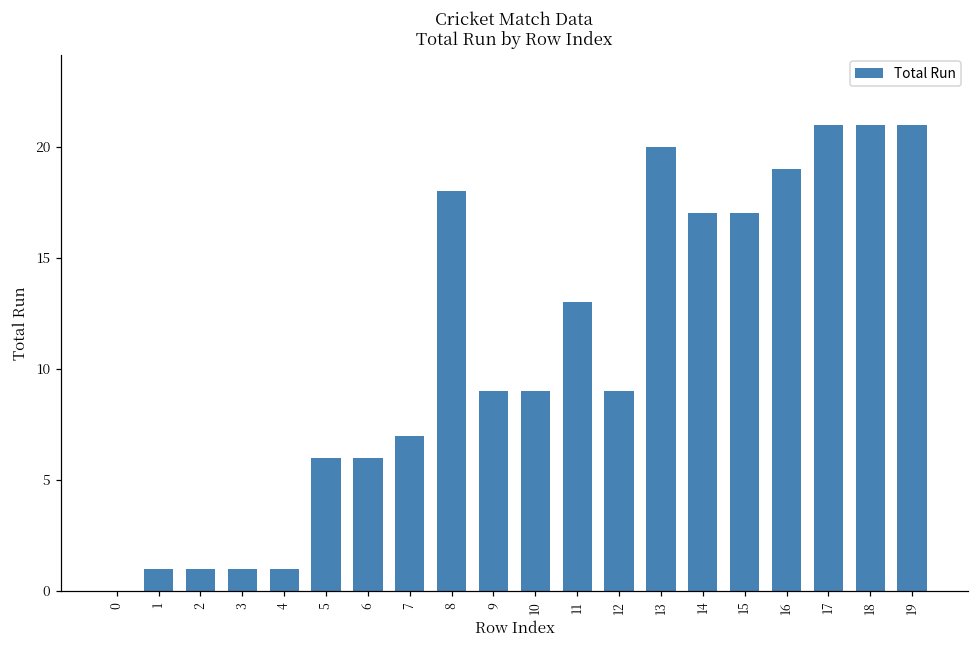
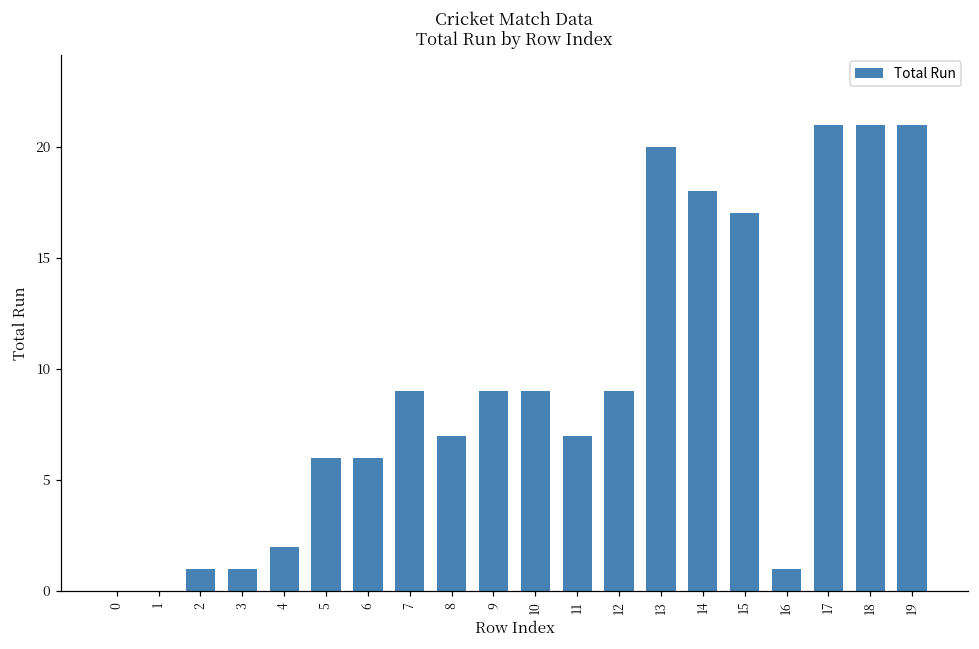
1: 1 -> 0
4: 1 -> 2
7: 7 -> 9
8: 18 -> 7
11: 13 -> 7
14: 17 -> 18
16: 19 -> 1
